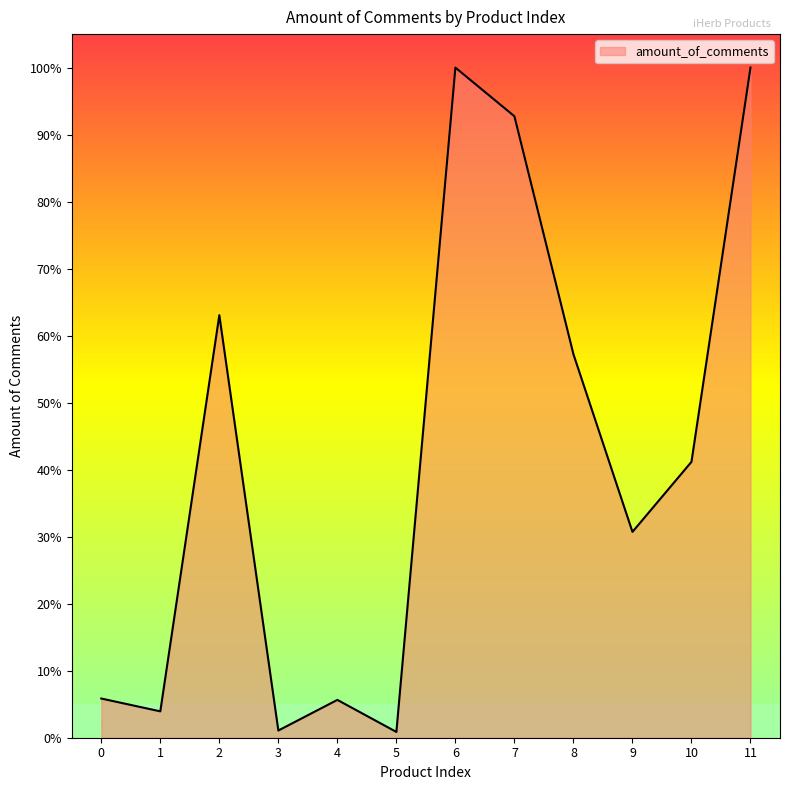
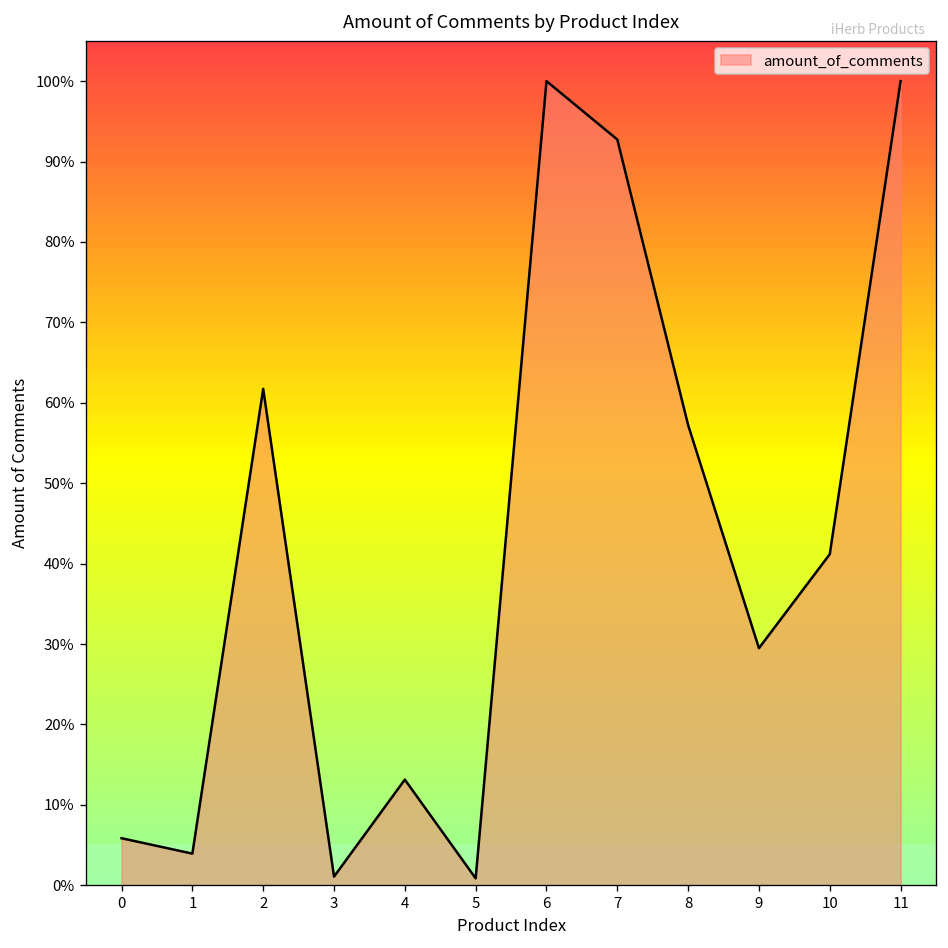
2: 63% -> 62%
4: 6% -> 13%
9: 31% -> 29%
